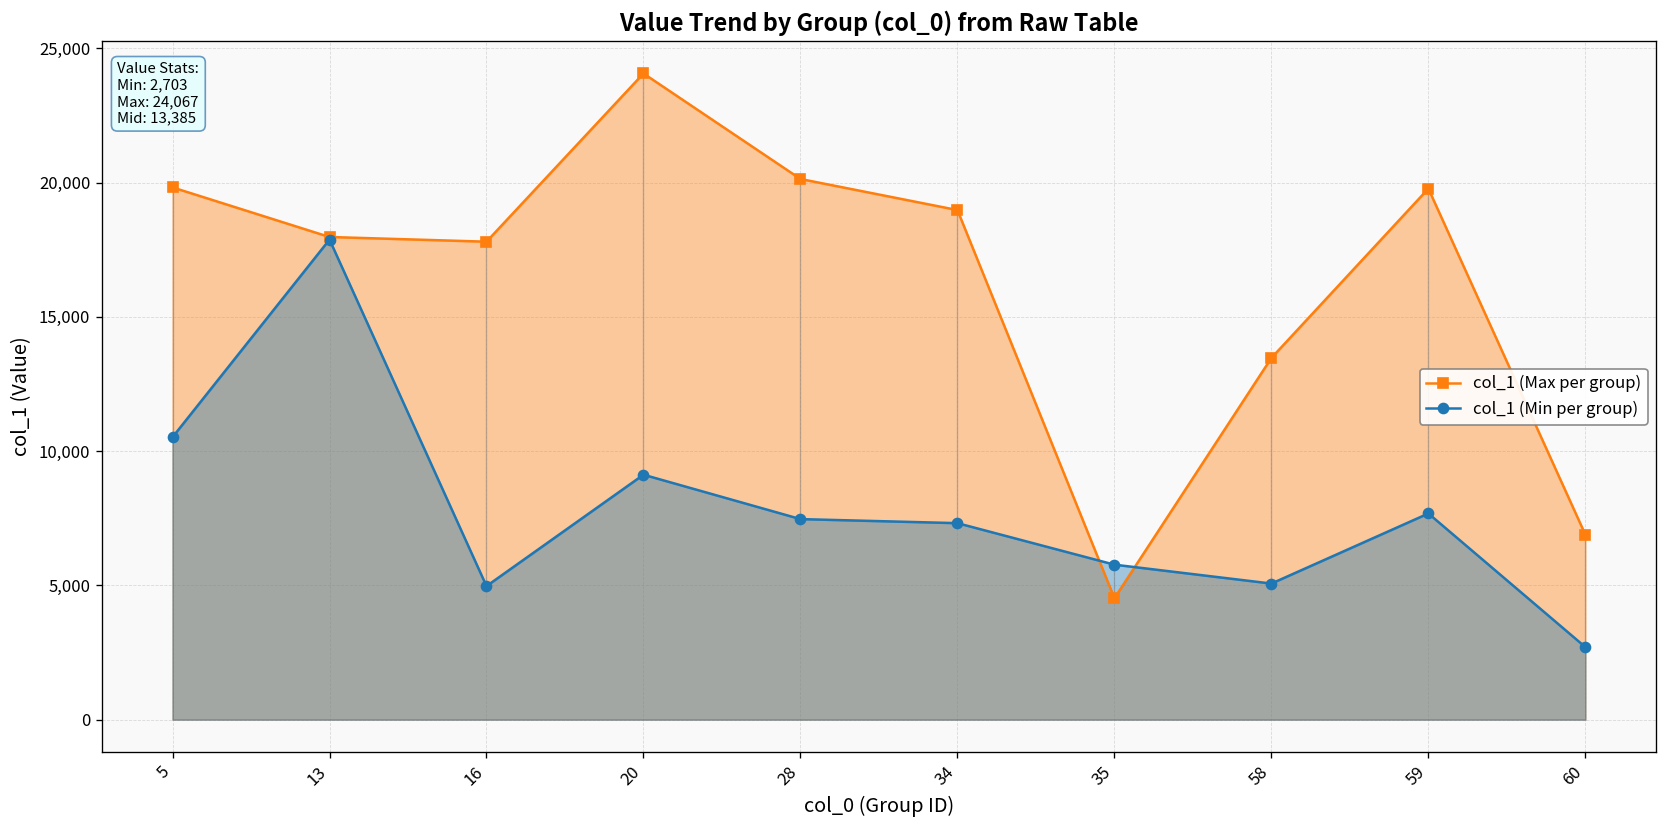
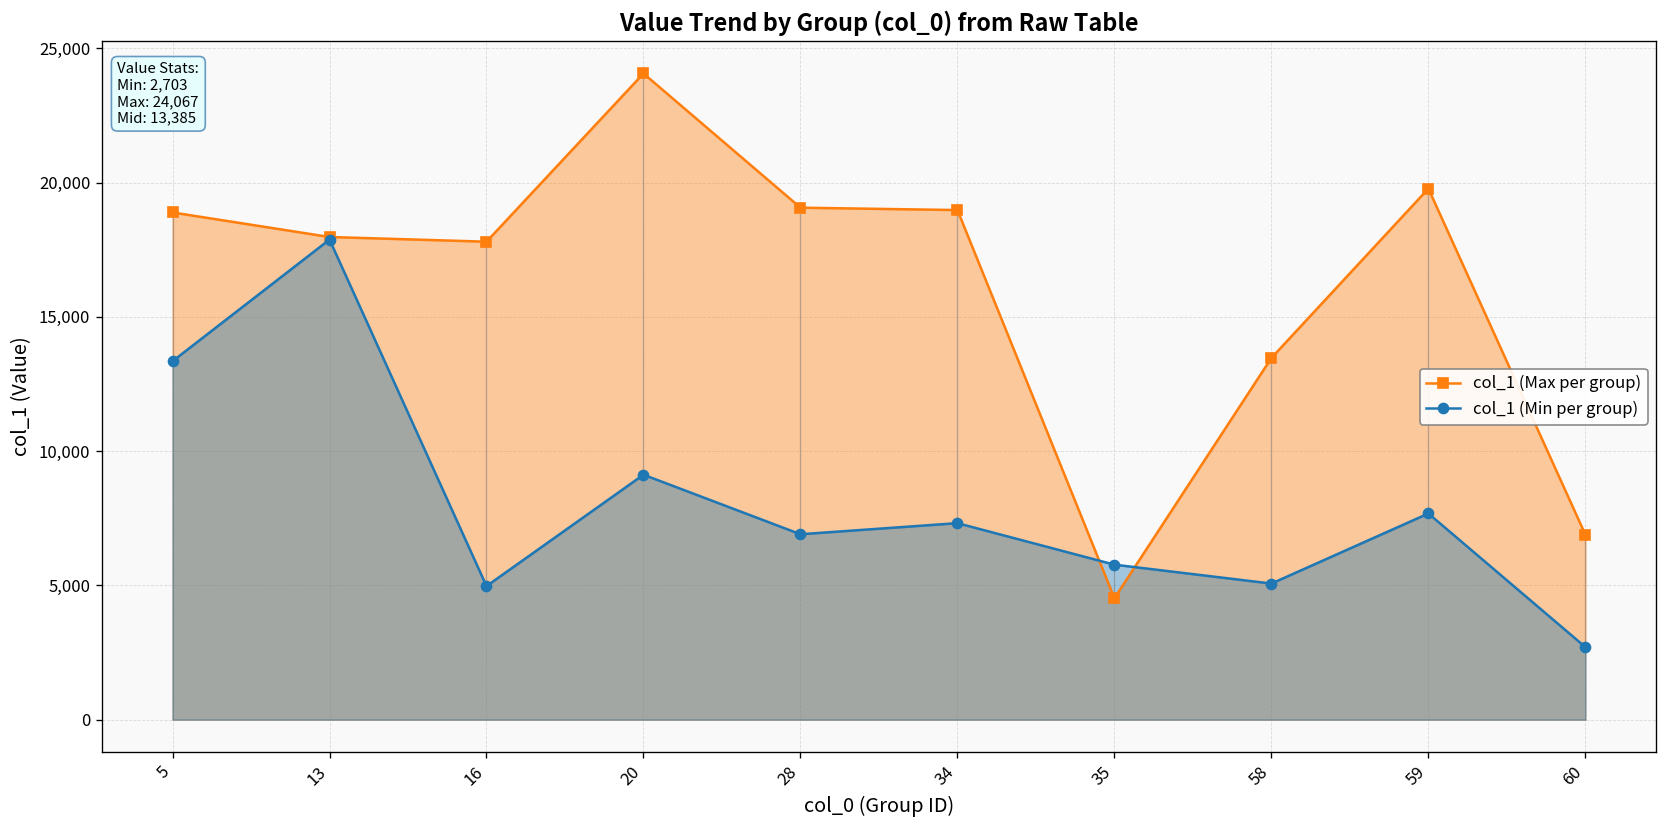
col_1 (Max per group), 5: 19,800 -> 18,900
col_1 (Min per group), 5: 10,500 -> 13,400
col_1 (Max per group), 28: 20,100 -> 19,100
col_1 (Min per group), 28: 7,500 -> 6,900
